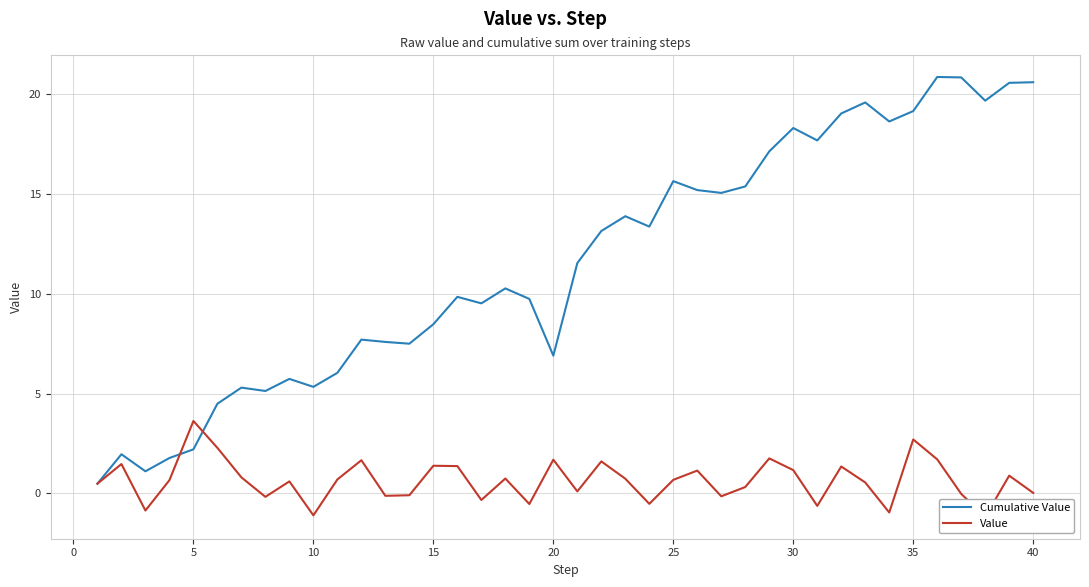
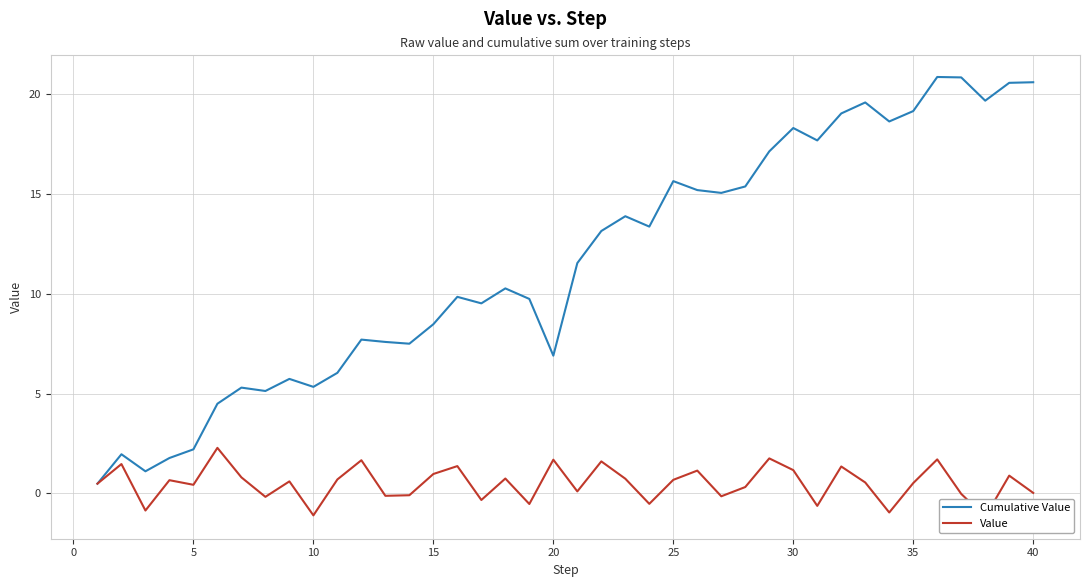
Value, 5: 3.6 -> 0.4
Value, 15: 1.4 -> 1.0
Value, 35: 2.7 -> 0.5
